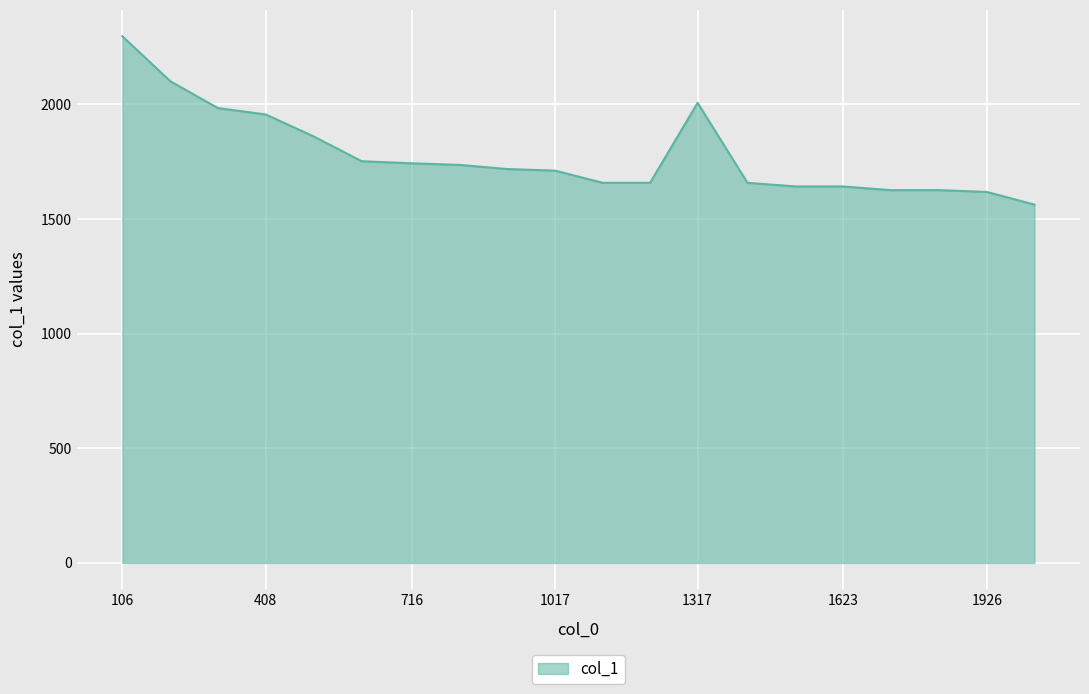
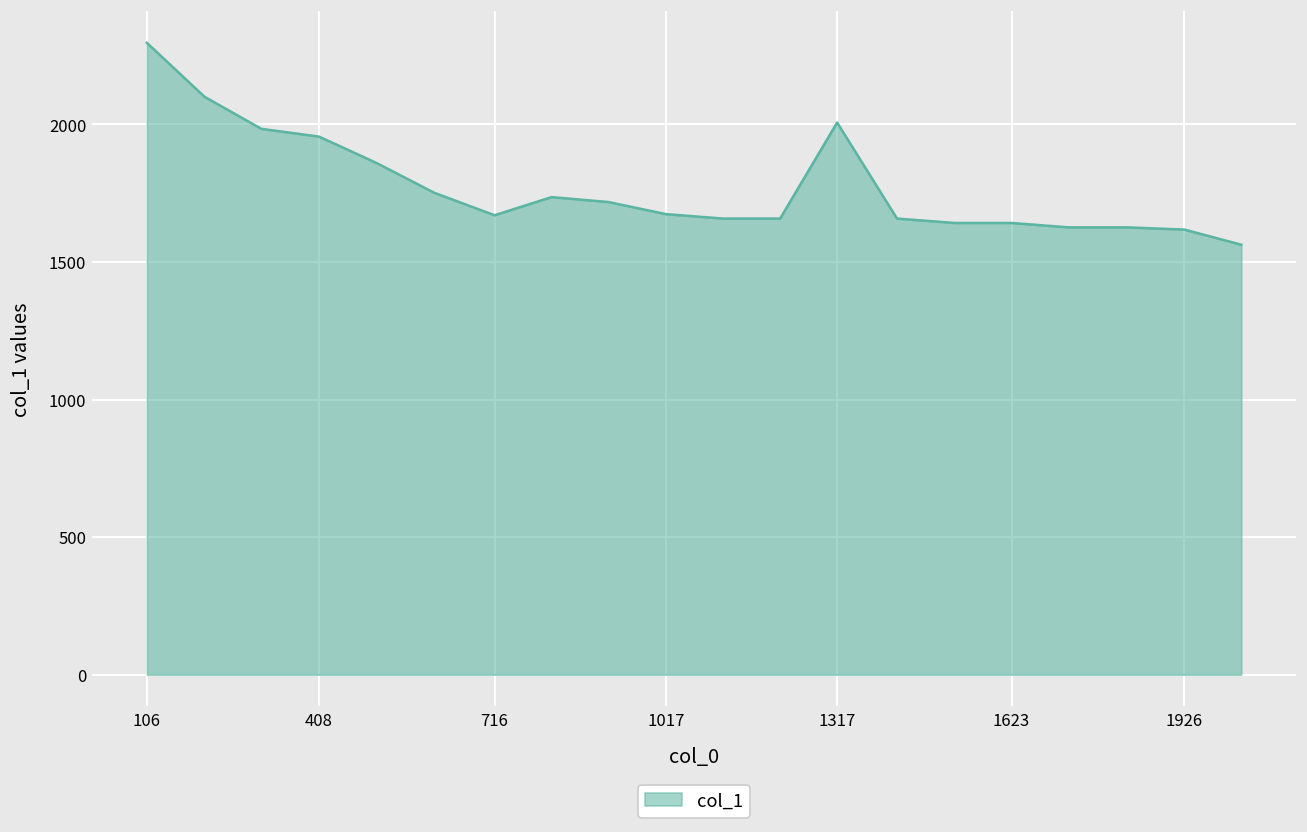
716: 1740 -> 1670
1017: 1710 -> 1670
